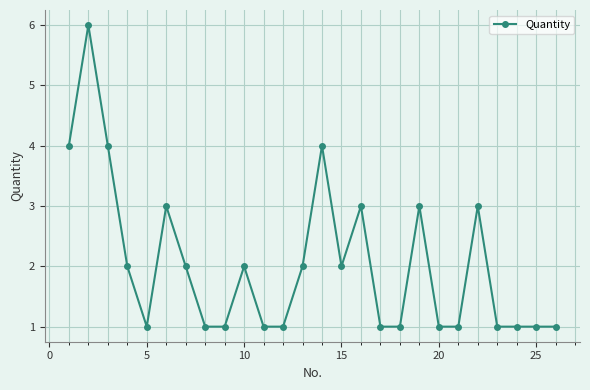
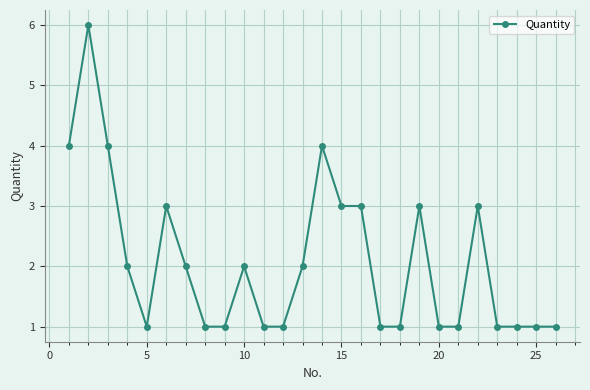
15: 2 -> 3
